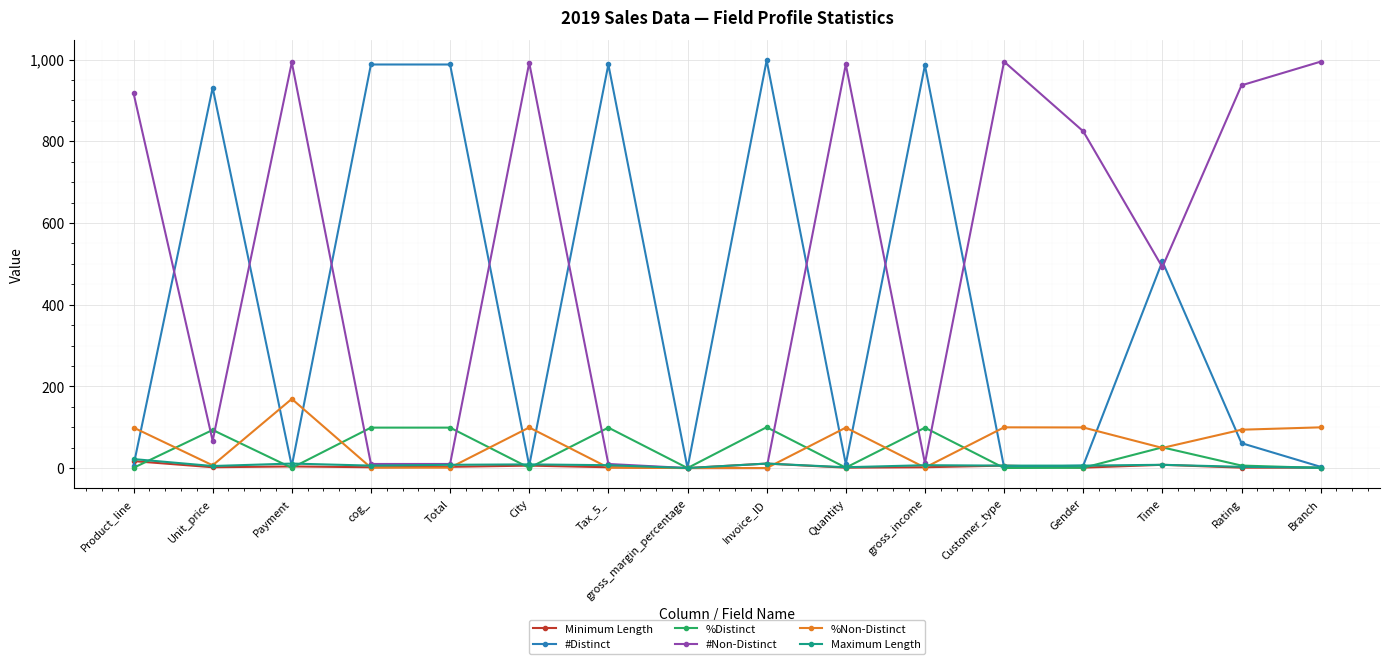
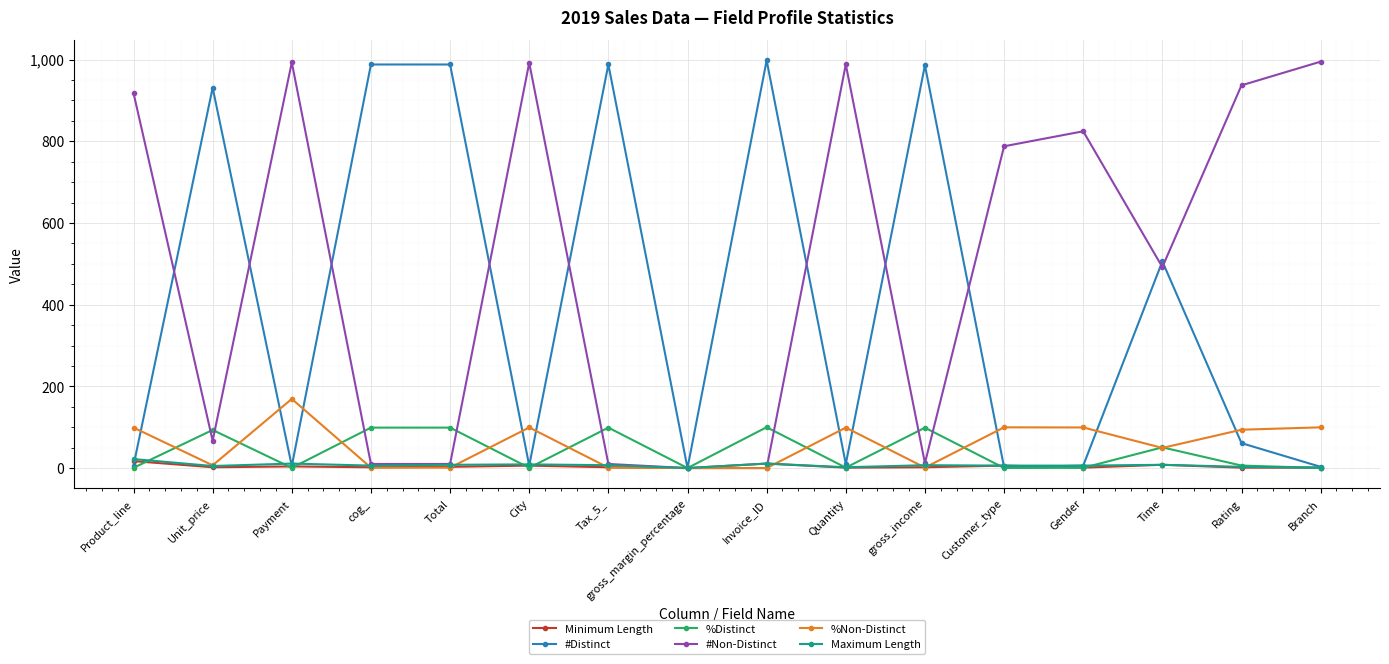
#Non-Distinct, Customer_type: 1,000 -> 790
